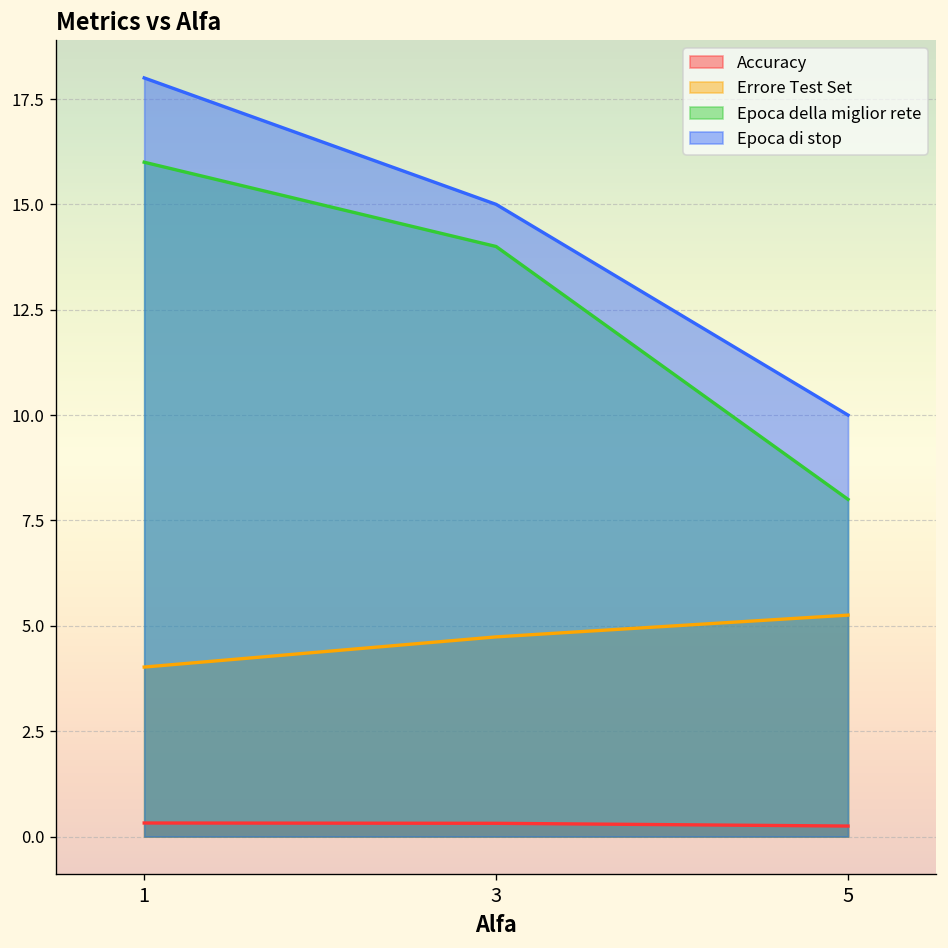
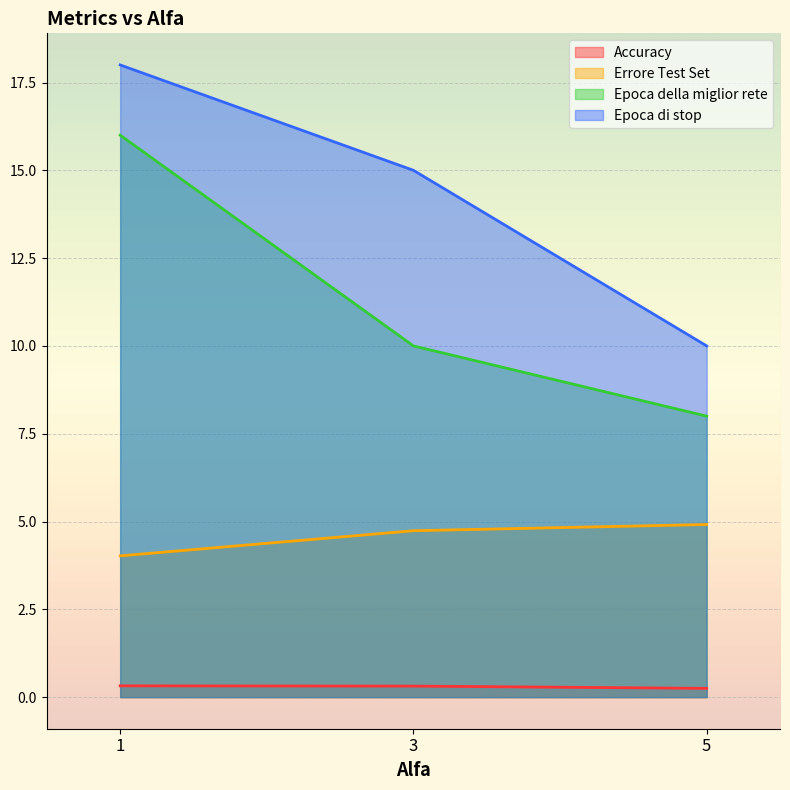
Epoca della miglior rete, 3: 14 -> 10
Errore Test Set, 5: 5.3 -> 4.9
